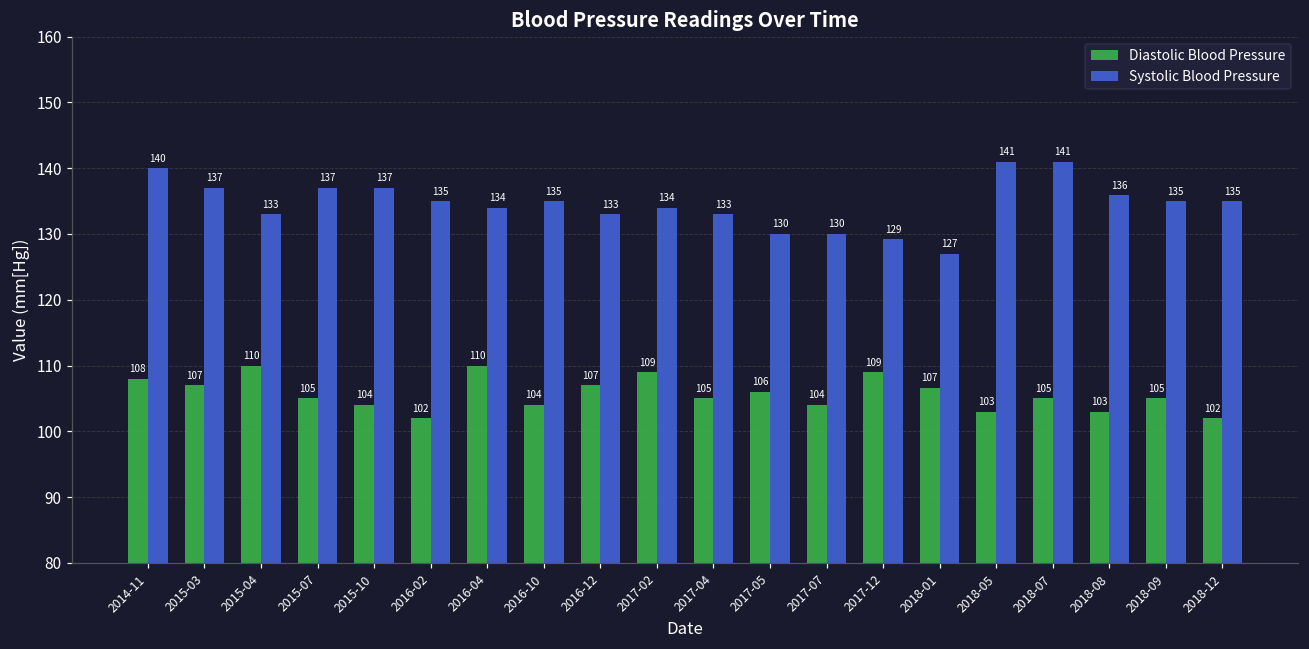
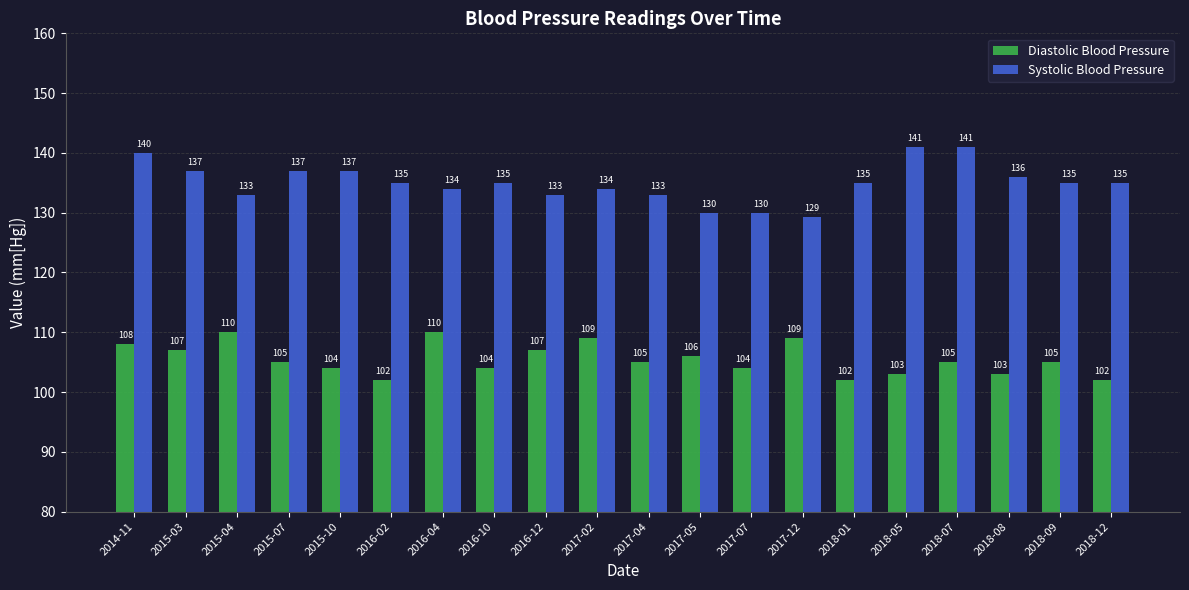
Diastolic Blood Pressure, 2018-01: 107 -> 102
Systolic Blood Pressure, 2018-01: 127 -> 135
